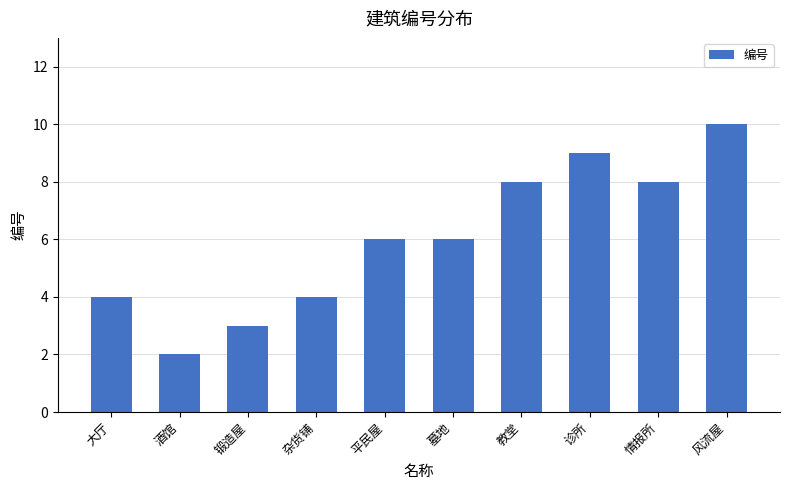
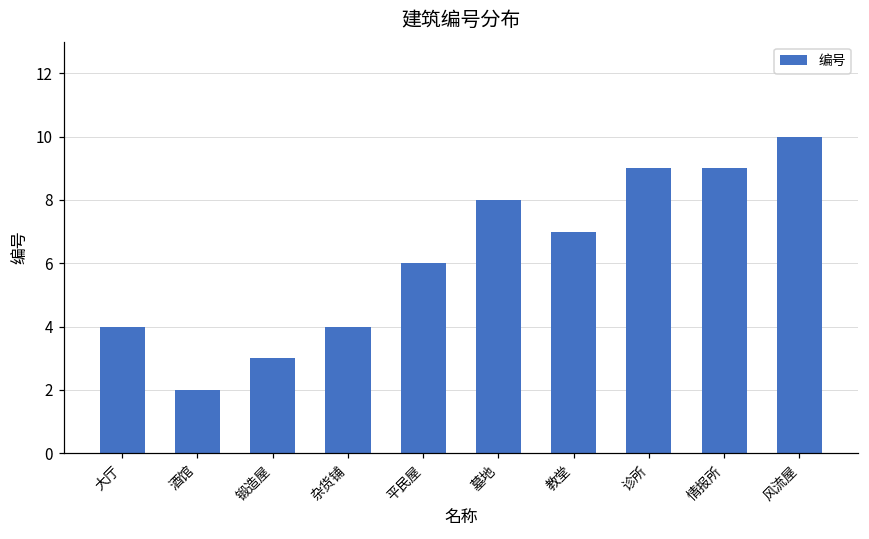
墓地: 6 -> 8
教堂: 8 -> 7
情报所: 8 -> 9
